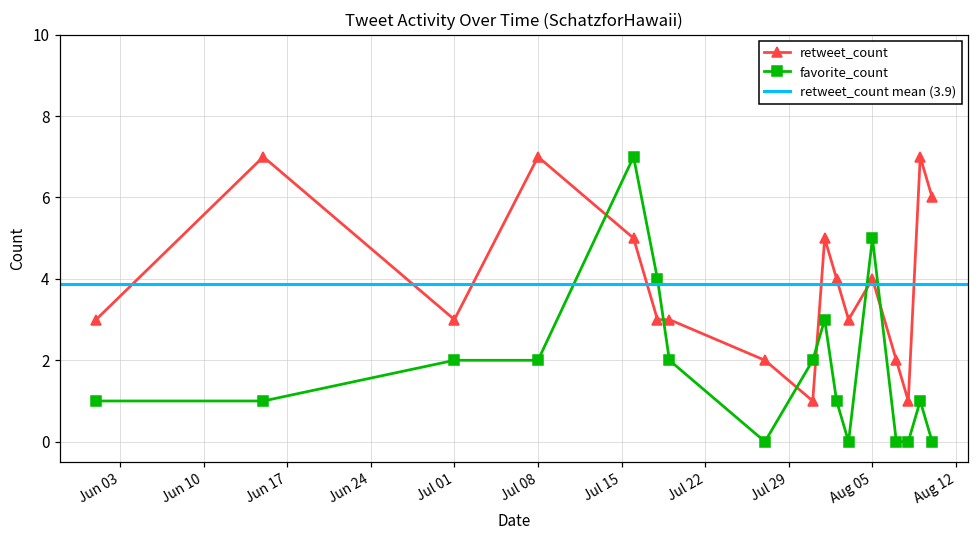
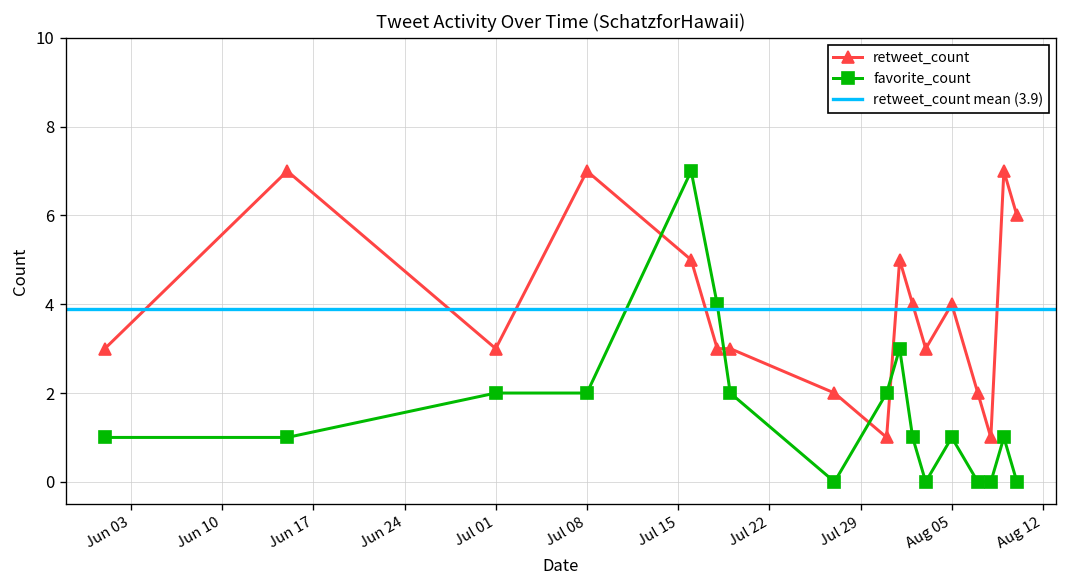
favorite_count, Aug 05: 5 -> 1
